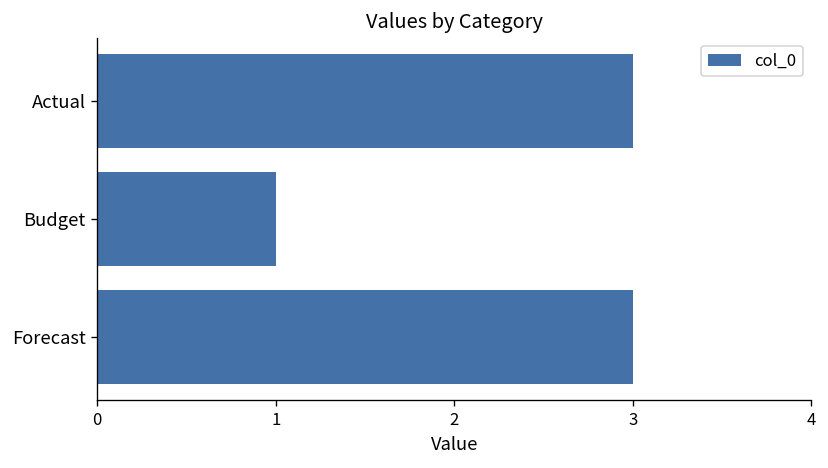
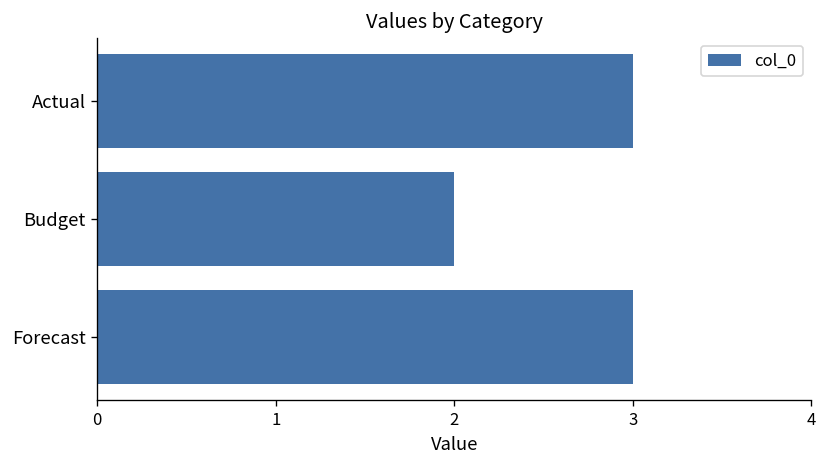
Budget: 1 -> 2
